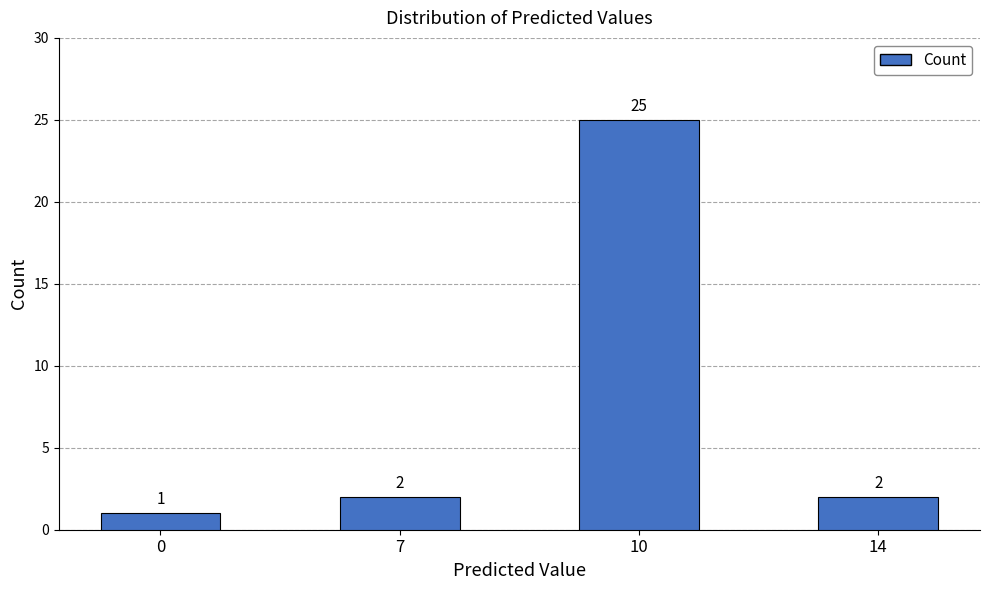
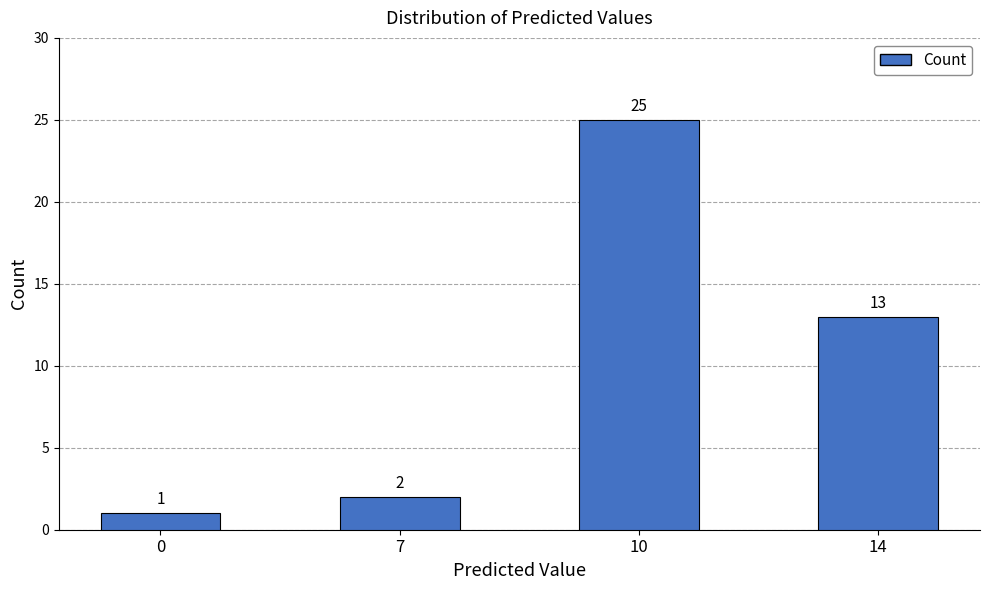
14: 2 -> 13
